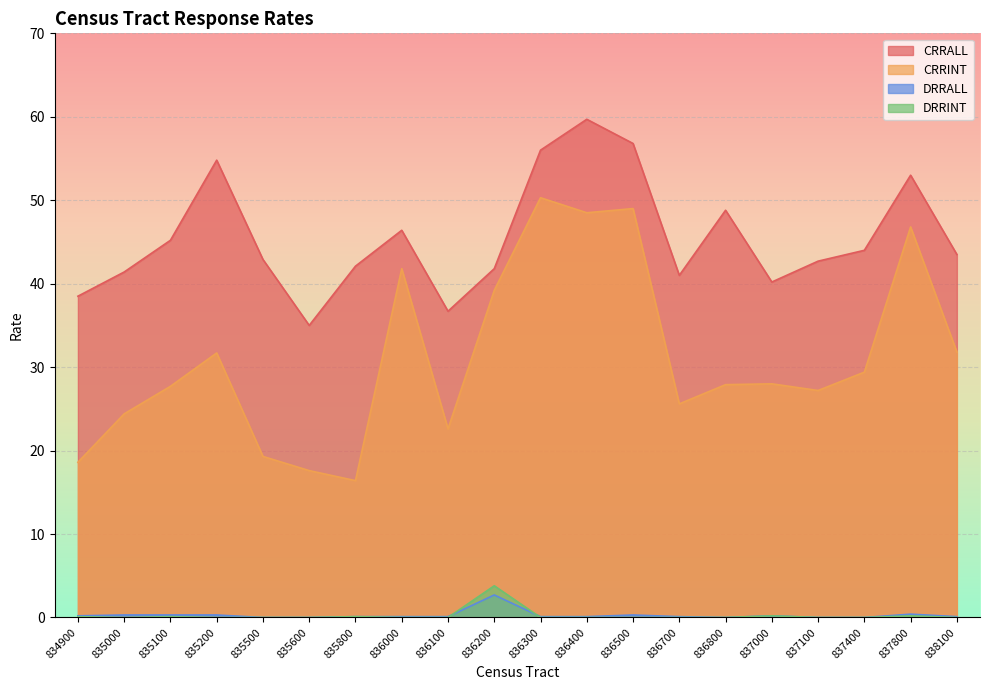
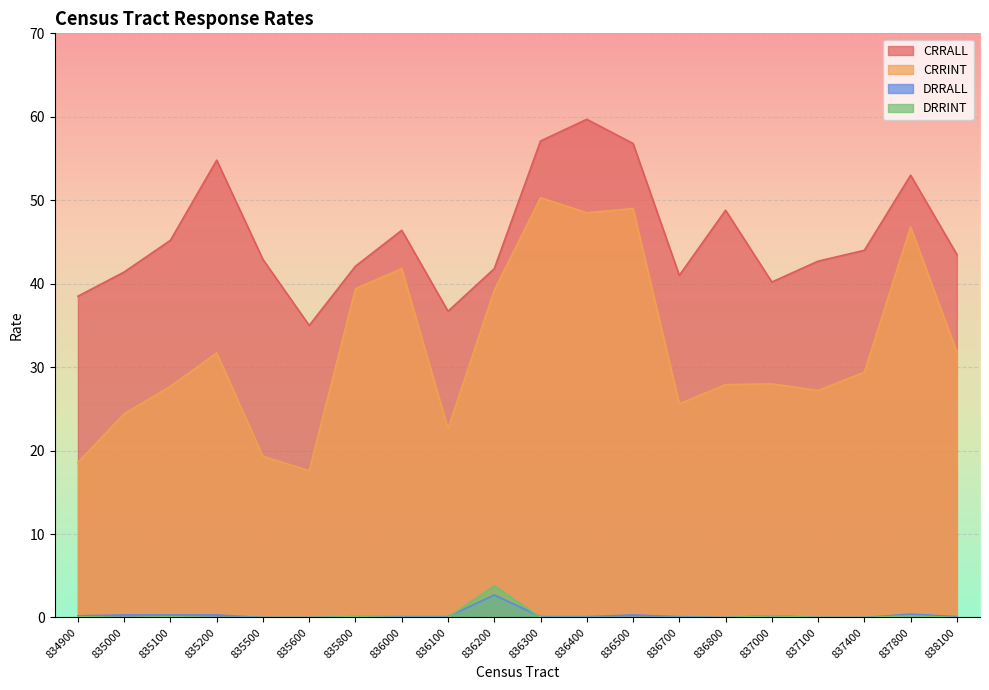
CRRINT, 835800: 16 -> 39
CRRALL, 836300: 56 -> 57
